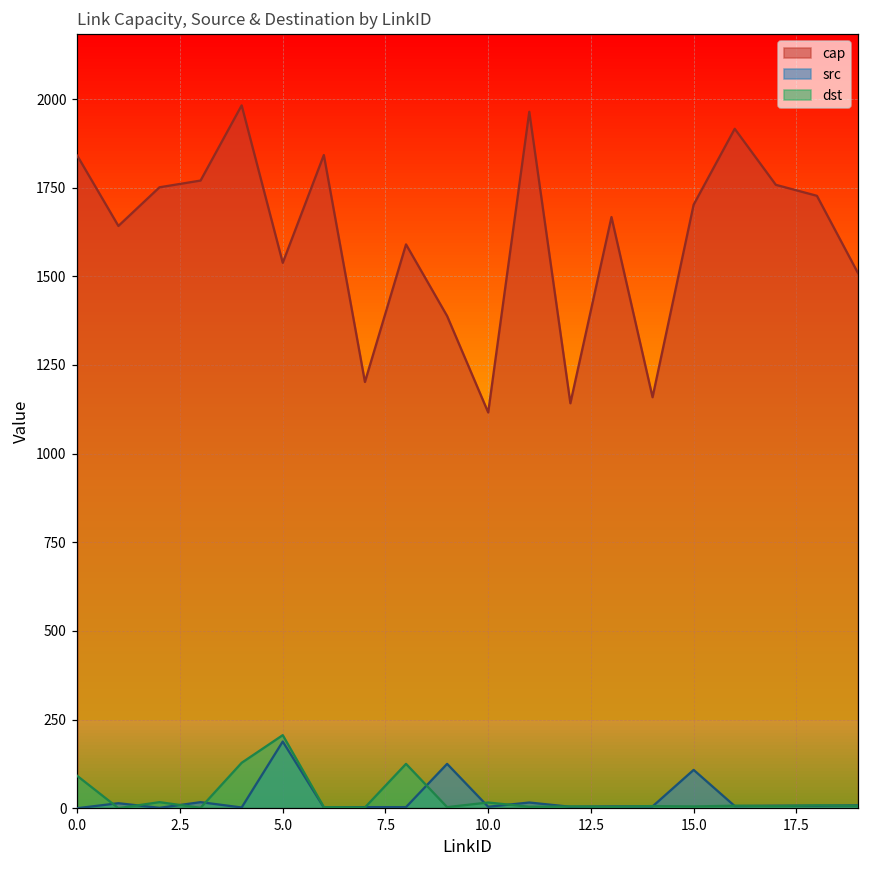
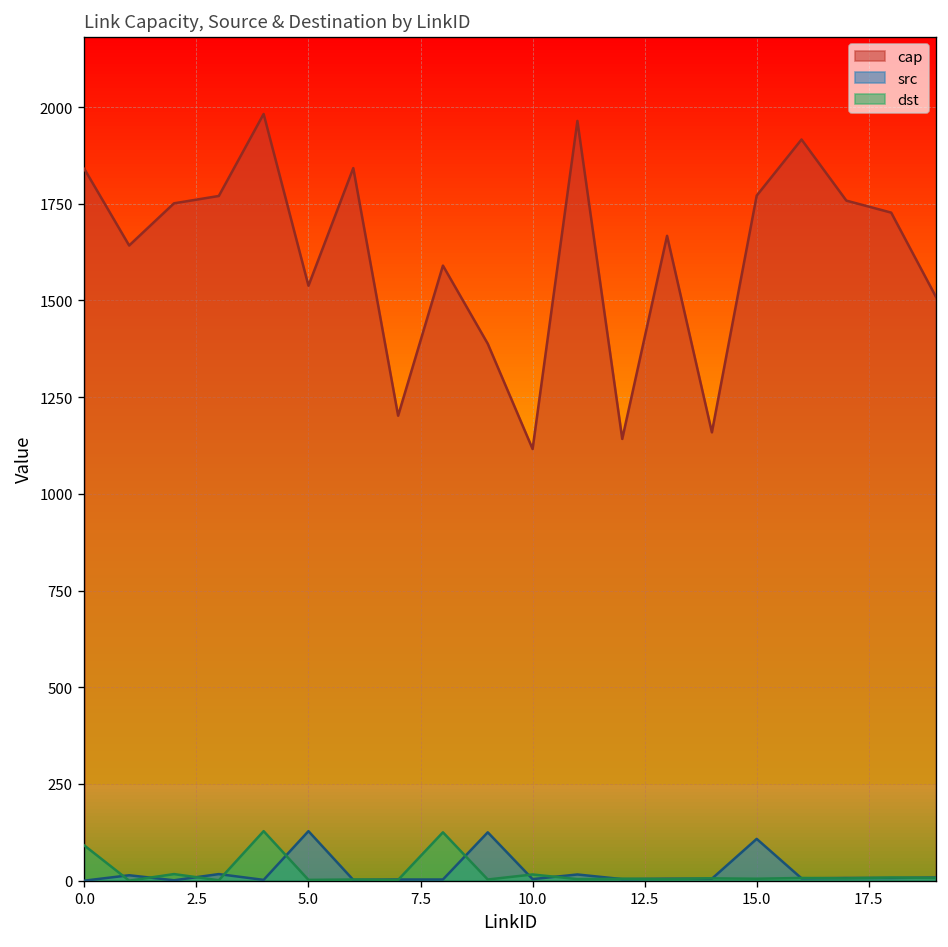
src, 5.0: 190 -> 130
dst, 5.0: 210 -> 0
cap, 15.0: 1700 -> 1770
